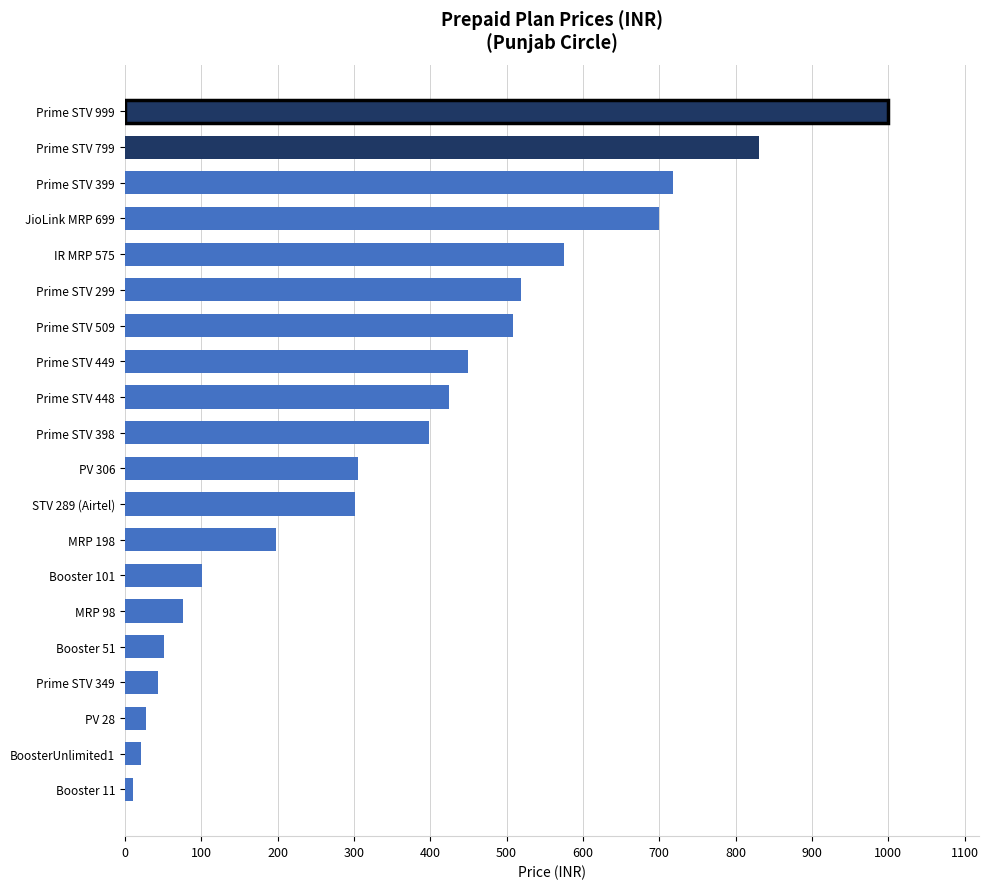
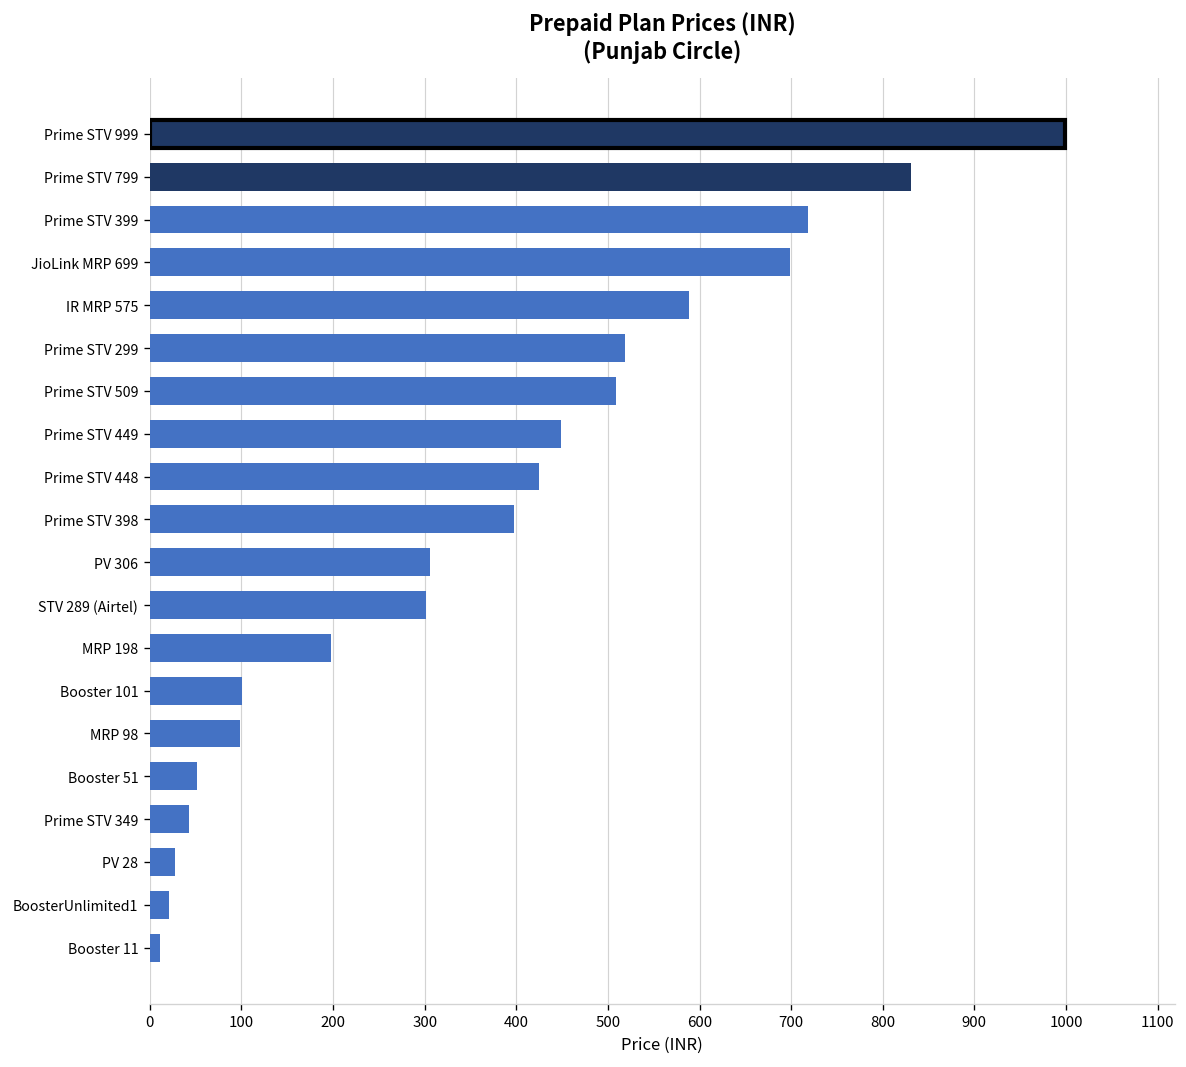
IR MRP 575: 580 -> 590
MRP 98: 80 -> 100
